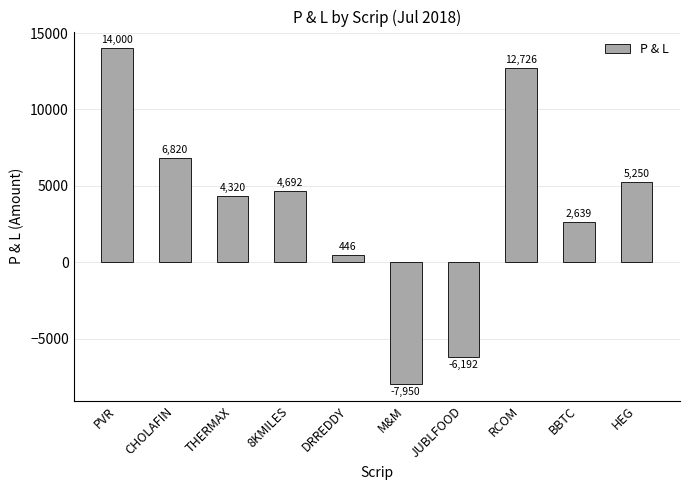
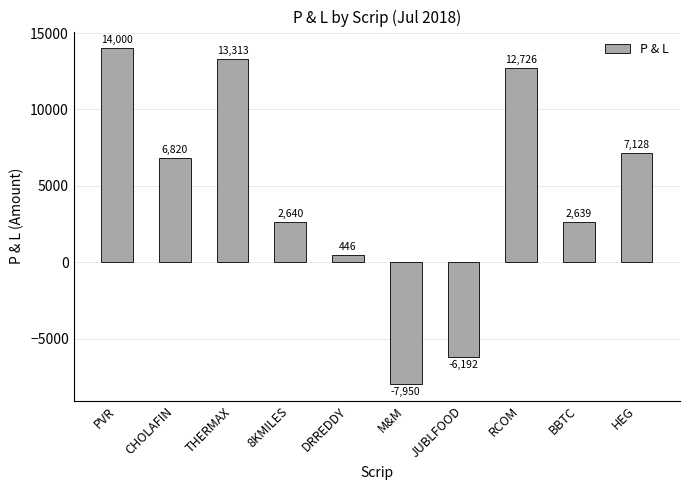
THERMAX: 4,320 -> 13,313
8KMILES: 4,692 -> 2,640
HEG: 5,250 -> 7,128
